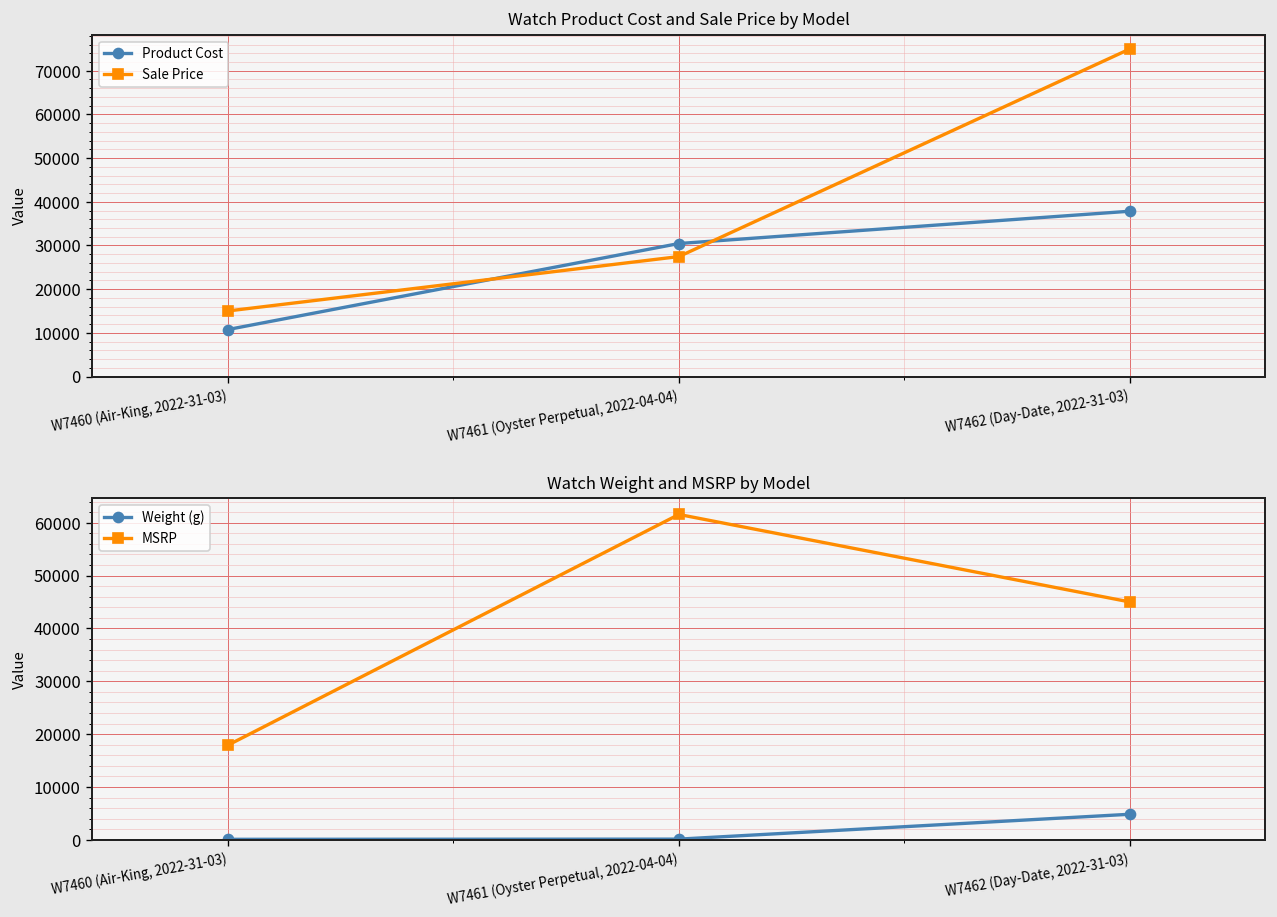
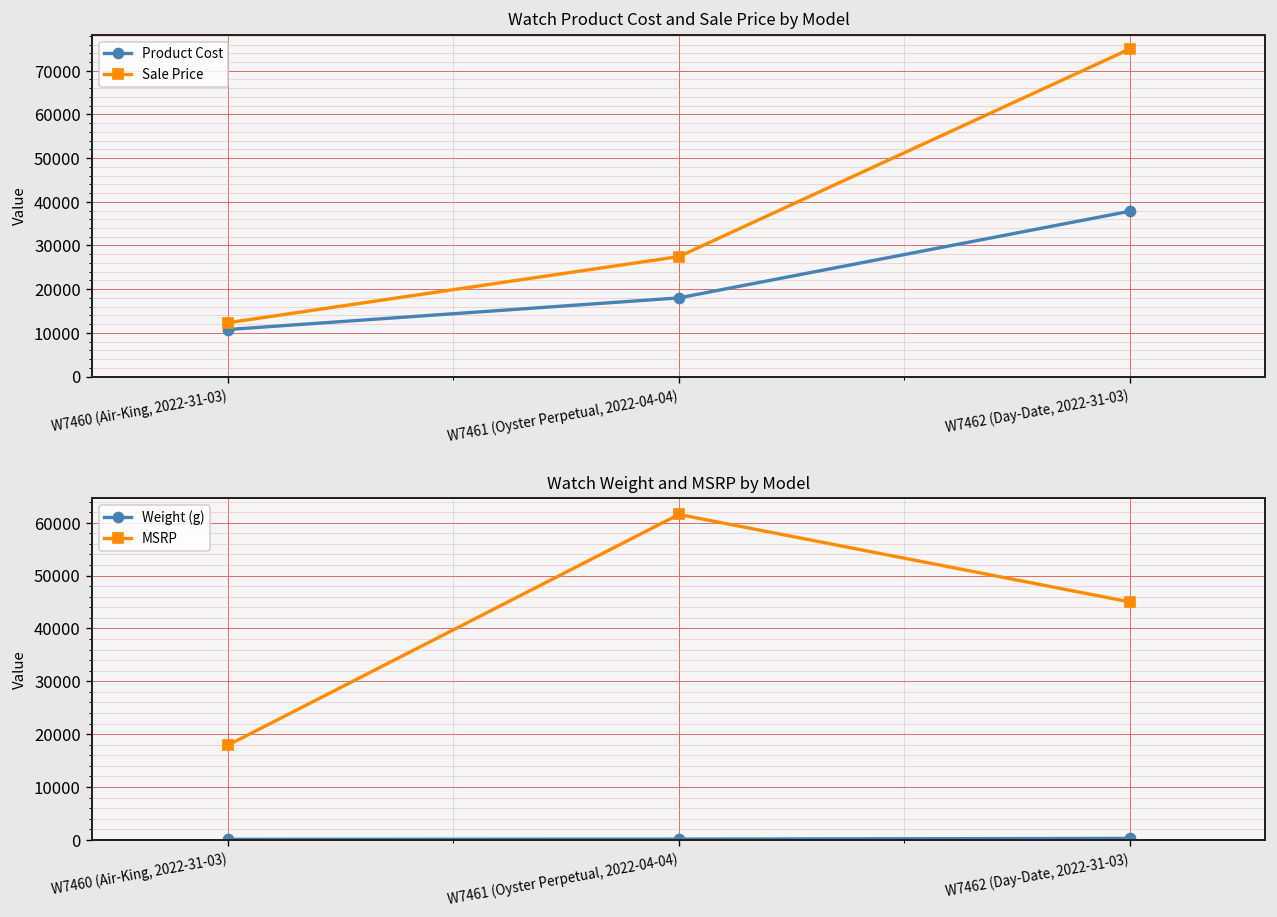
Watch Product Cost and Sale Price by Model, Sale Price, W7460 (Air-King, 2022-31-03): 15000 -> 12000
Watch Product Cost and Sale Price by Model, Product Cost, W7461 (Oyster Perpetual, 2022-04-04): 30000 -> 18000
Watch Weight and MSRP by Model, Weight (g), W7462 (Day-Date, 2022-31-03): 5000 -> 0
